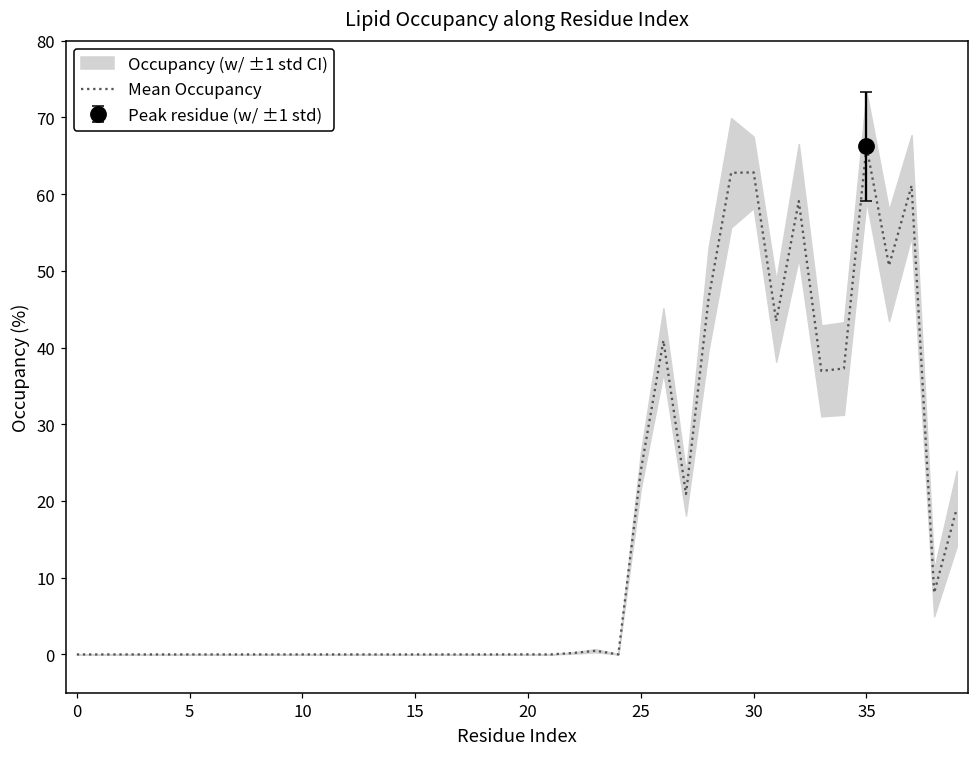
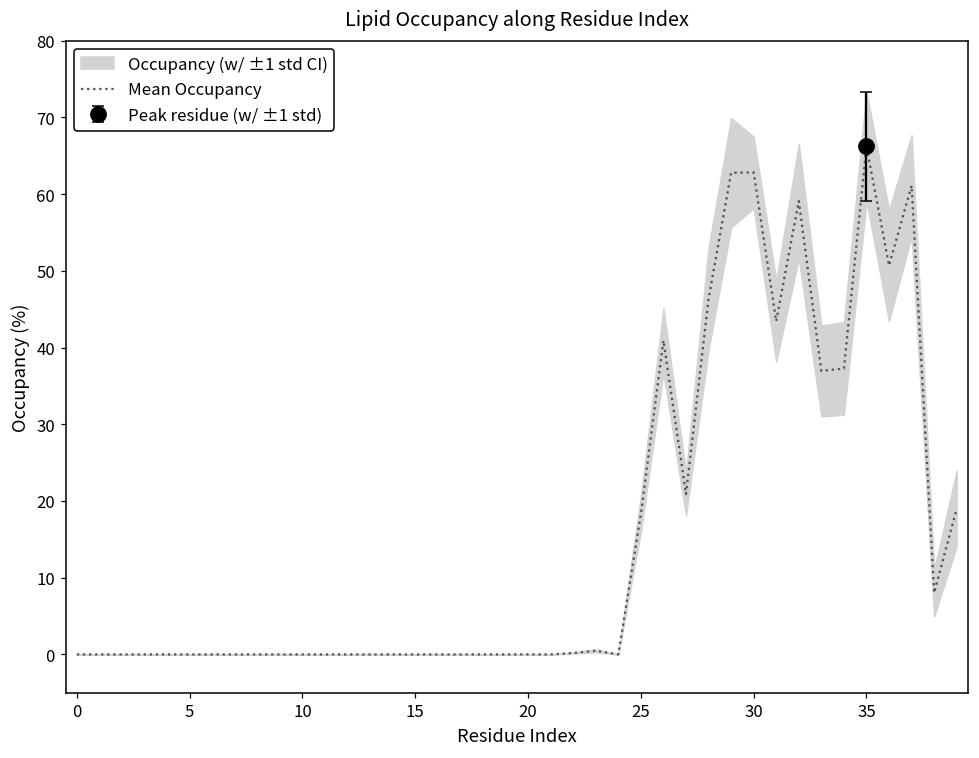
Mean Occupancy, 25: 24 -> 18
